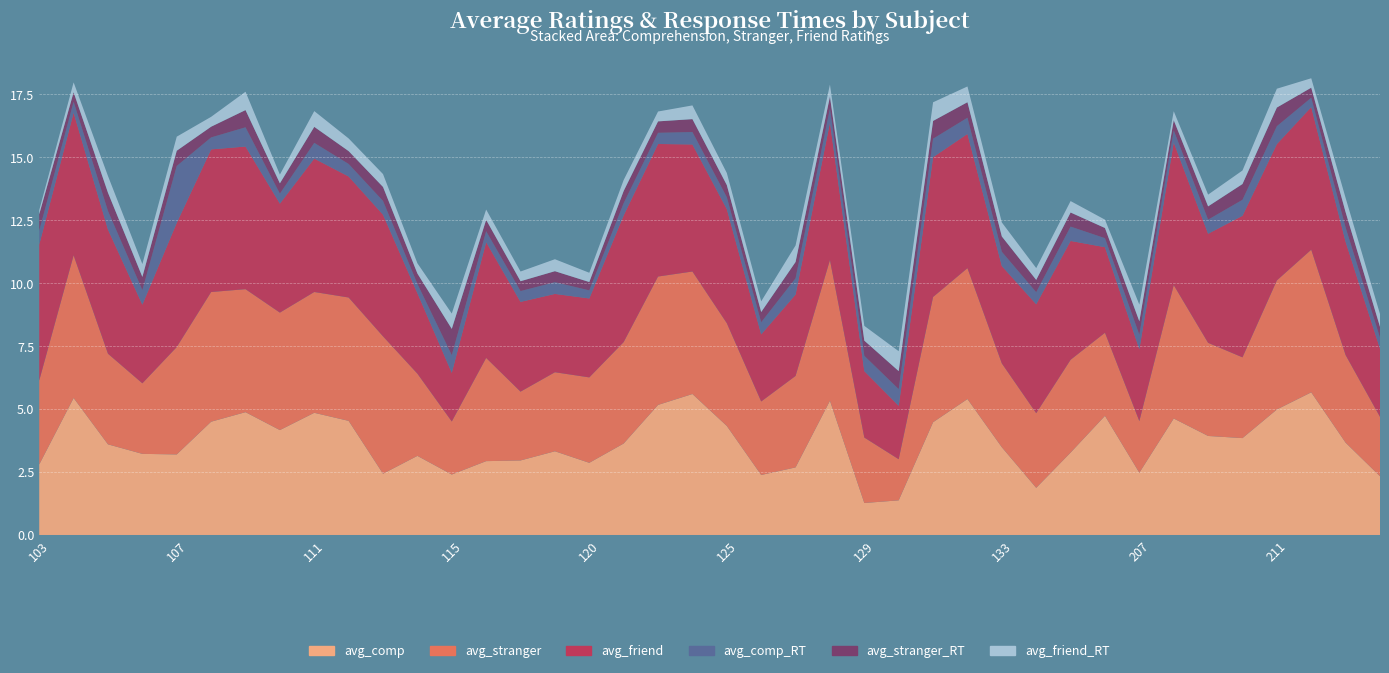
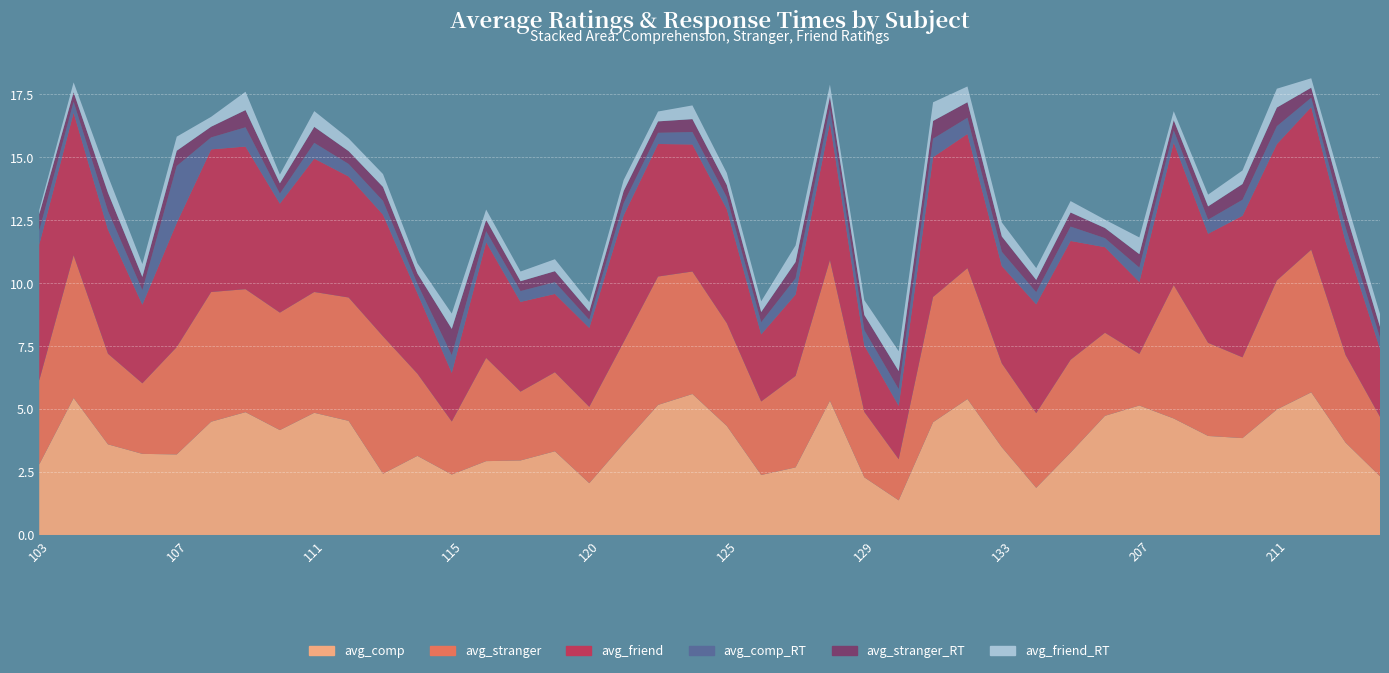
avg_comp, 120: 2.9 -> 2.1
avg_stranger, 120: 3.4 -> 3.0
avg_comp, 129: 1.3 -> 2.3
avg_comp, 207: 2.5 -> 5.1
